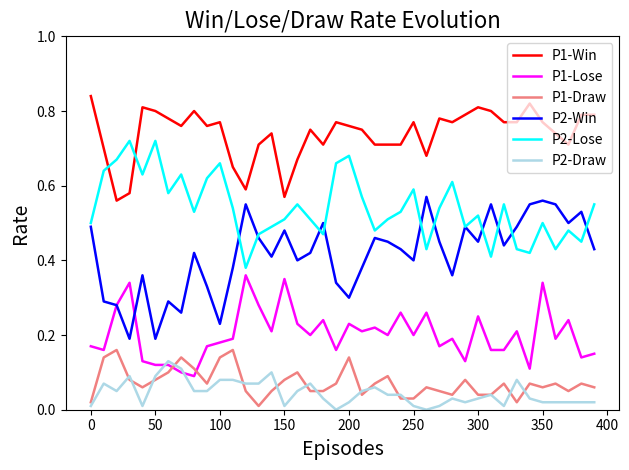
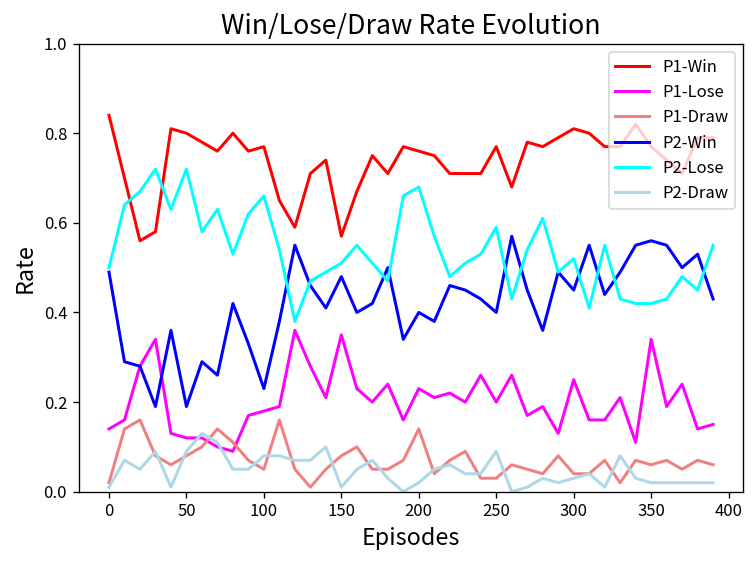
P1-Lose, 0: 0.17 -> 0.14
P1-Draw, 100: 0.14 -> 0.05
P2-Win, 200: 0.3 -> 0.4
P2-Draw, 250: 0.01 -> 0.09
P2-Lose, 350: 0.50 -> 0.42
